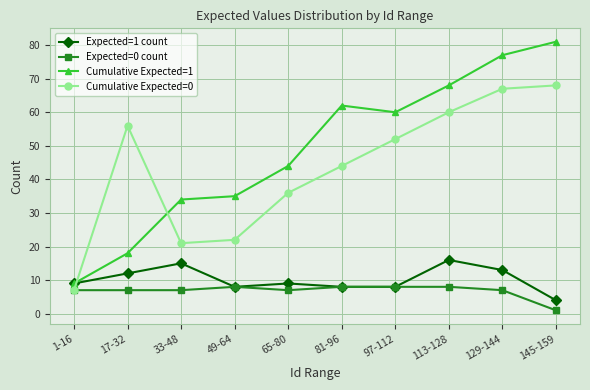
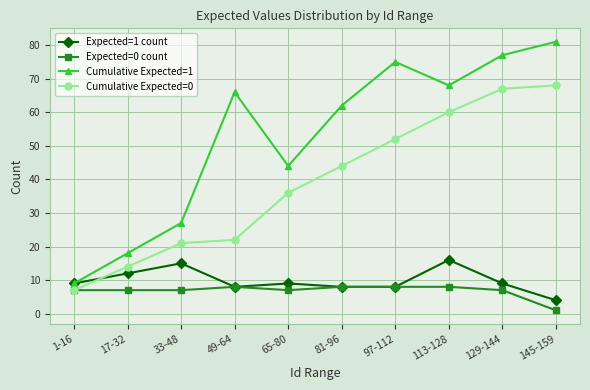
Cumulative Expected=0, 17-32: 56 -> 14
Cumulative Expected=1, 33-48: 34 -> 27
Cumulative Expected=1, 49-64: 35 -> 66
Cumulative Expected=1, 97-112: 60 -> 75
Expected=1 count, 129-144: 13 -> 9
